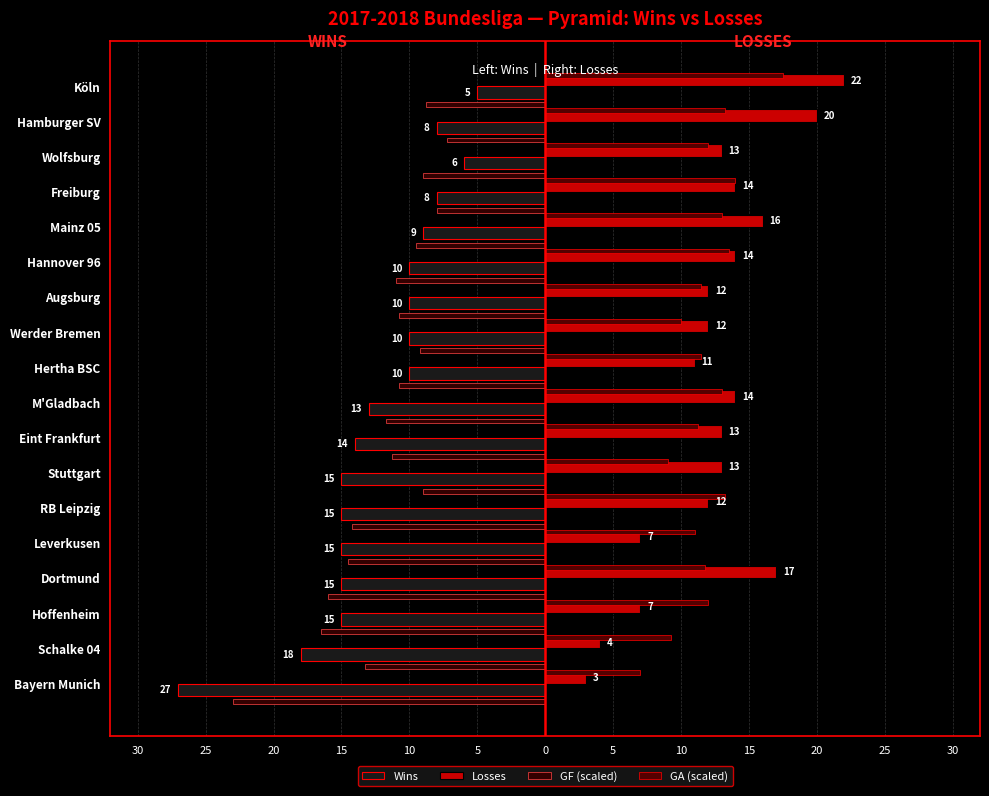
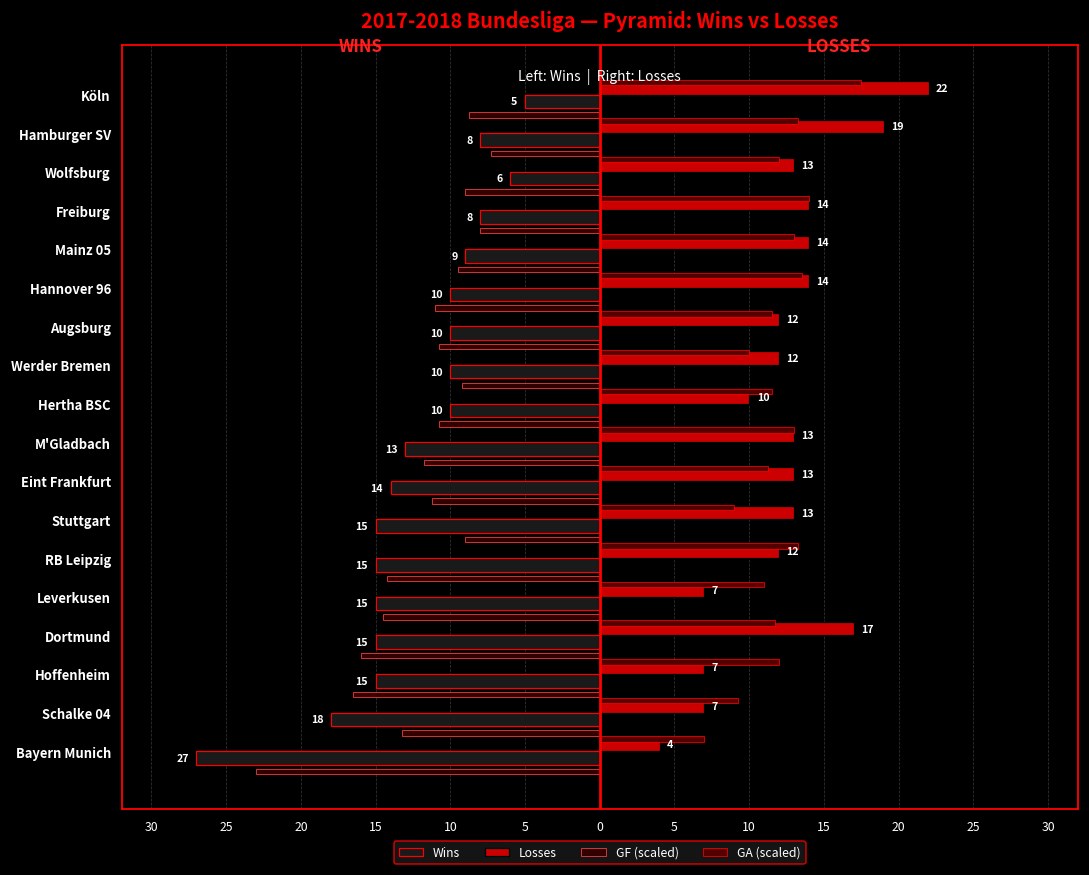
Losses, Hamburger SV: 20 -> 19
Losses, Mainz 05: 16 -> 14
Losses, Hertha BSC: 11 -> 10
Losses, M'Gladbach: 14 -> 13
Losses, Schalke 04: 4 -> 7
Losses, Bayern Munich: 3 -> 4
